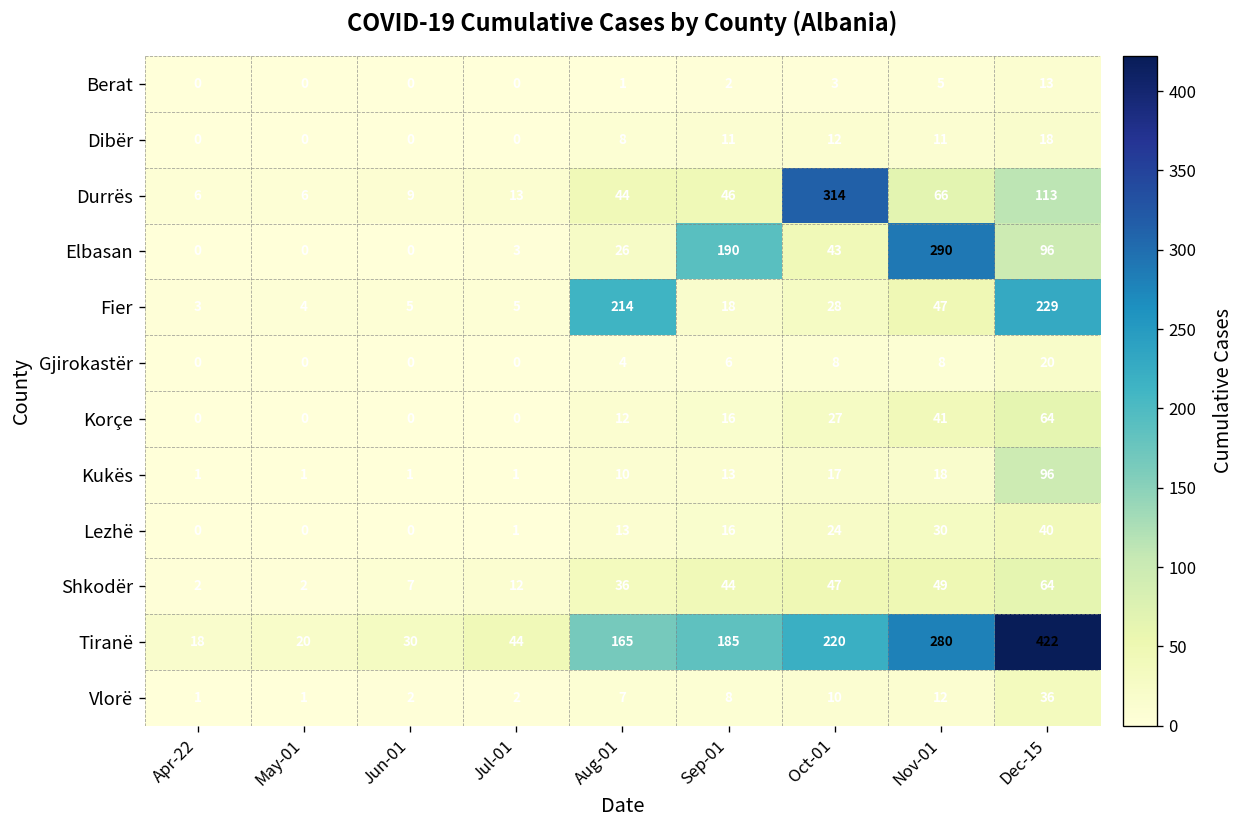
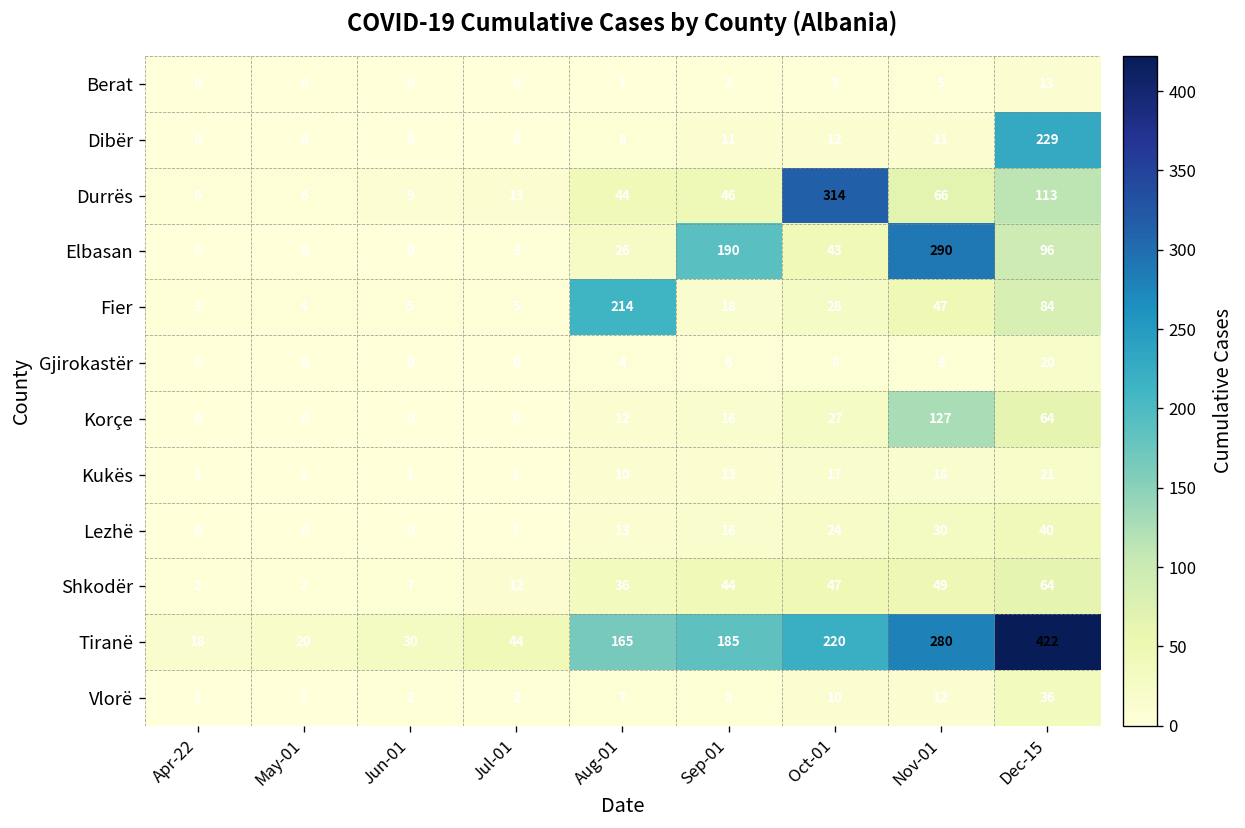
Dibër, Dec-15: 18 -> 229
Fier, Dec-15: 229 -> 84
Korçe, Nov-01: 41 -> 127
Kukës, Dec-15: 96 -> 21
